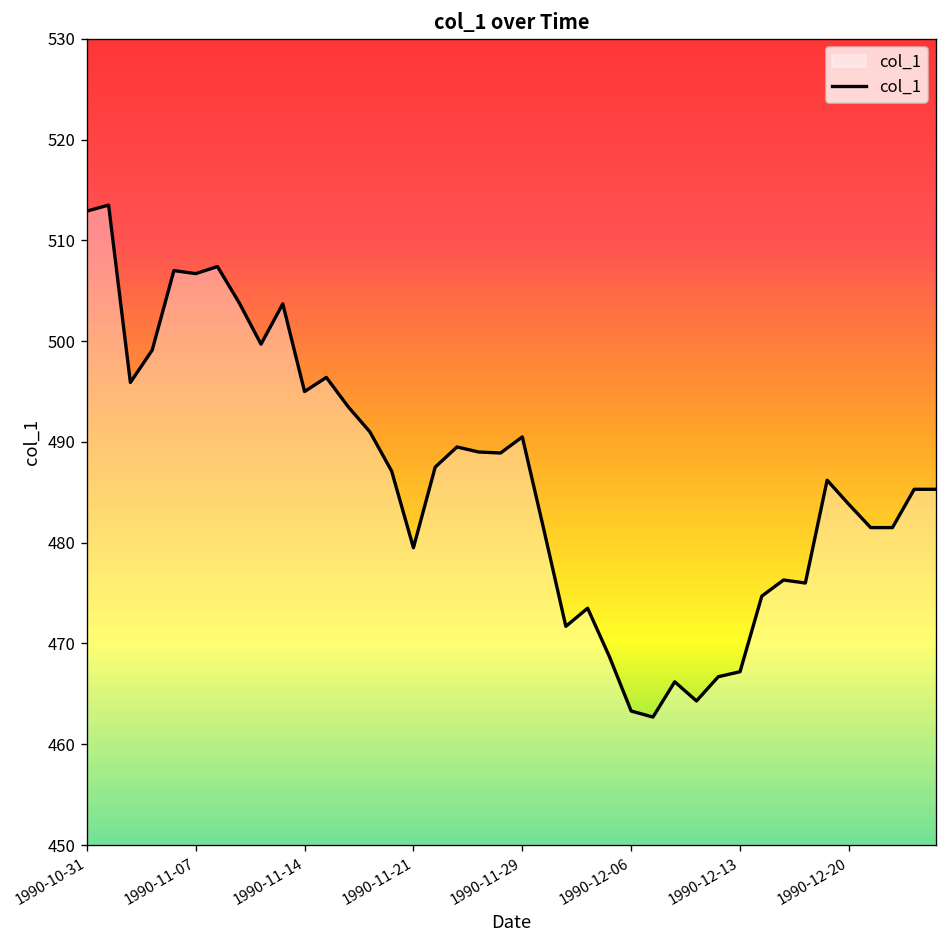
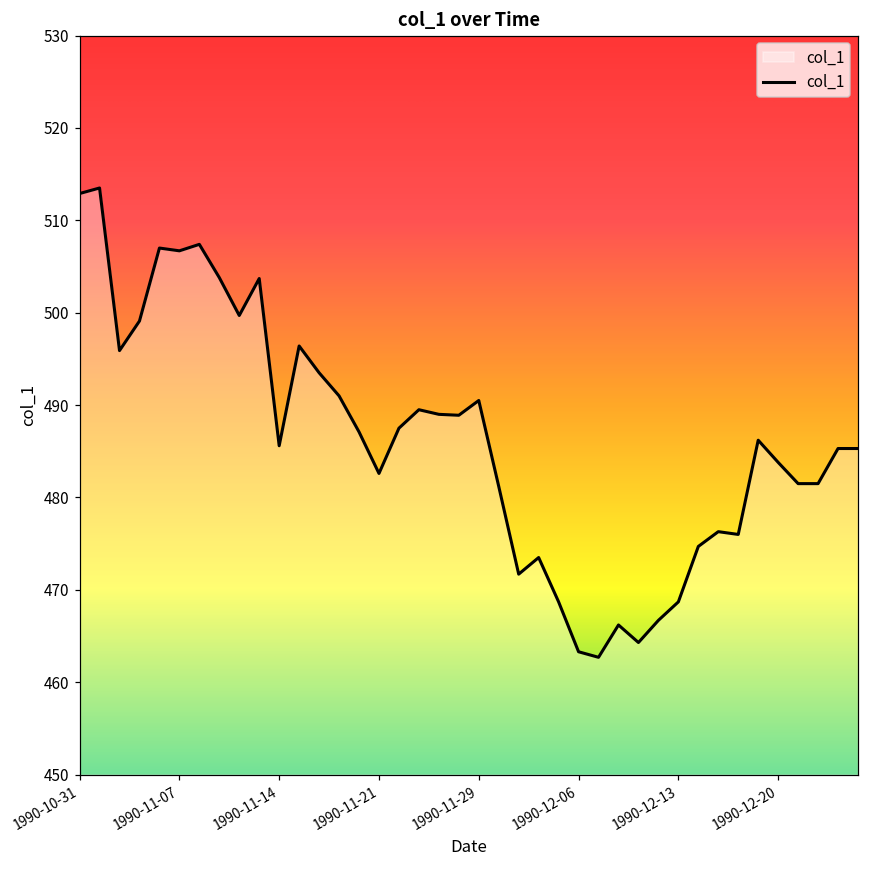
1990-11-14: 495 -> 486
1990-11-21: 480 -> 483
1990-12-13: 467 -> 469
